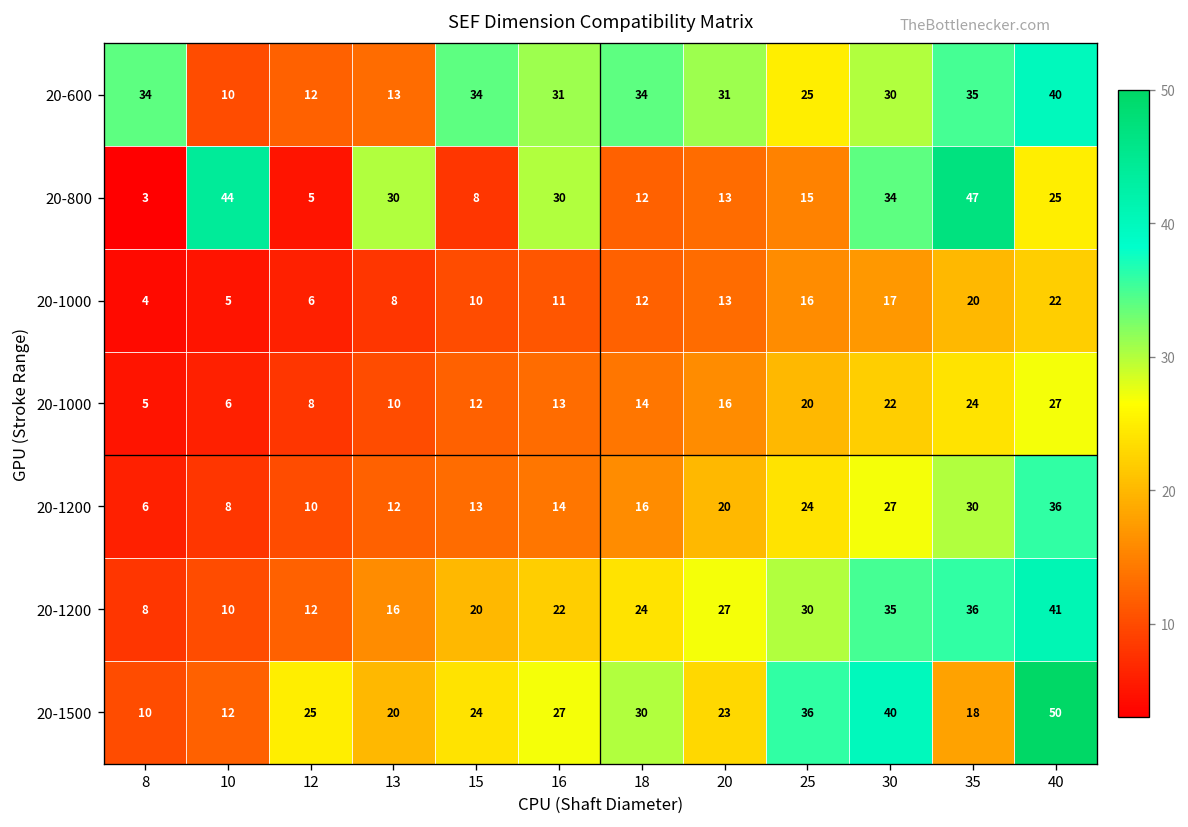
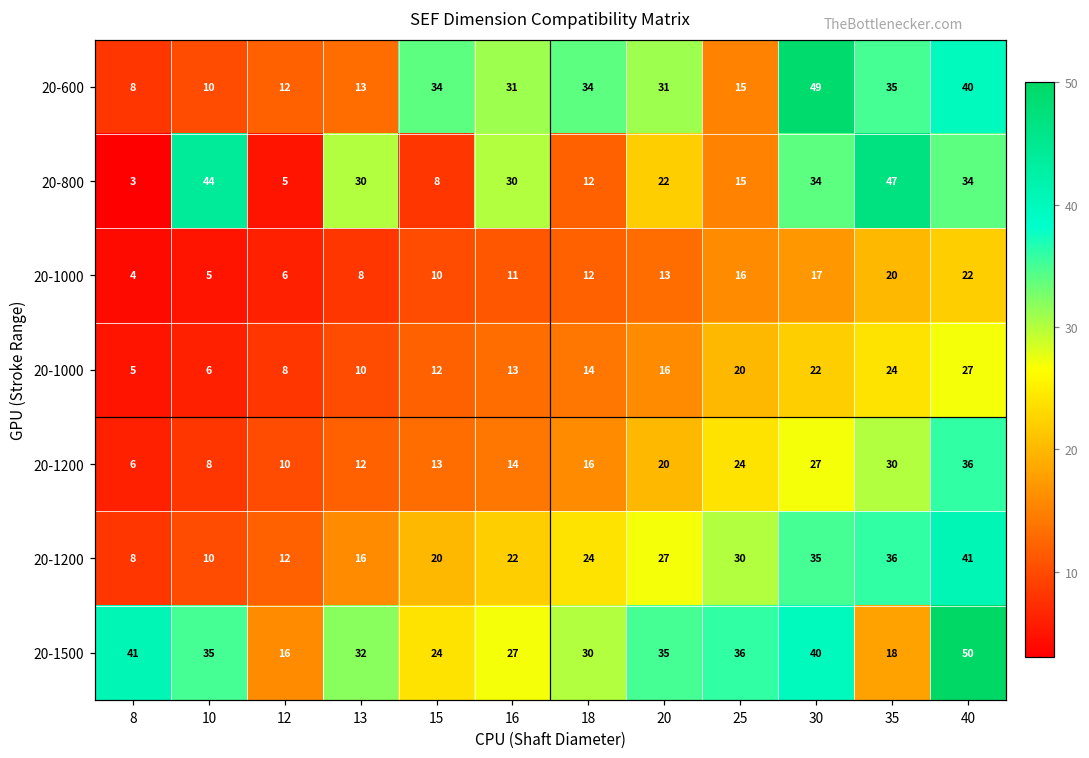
20-600, 8: 34 -> 8
20-600, 25: 25 -> 15
20-600, 30: 30 -> 49
20-800, 20: 13 -> 22
20-800, 40: 25 -> 34
20-1500, 8: 10 -> 41
20-1500, 10: 12 -> 35
20-1500, 12: 25 -> 16
20-1500, 13: 20 -> 32
20-1500, 20: 23 -> 35
